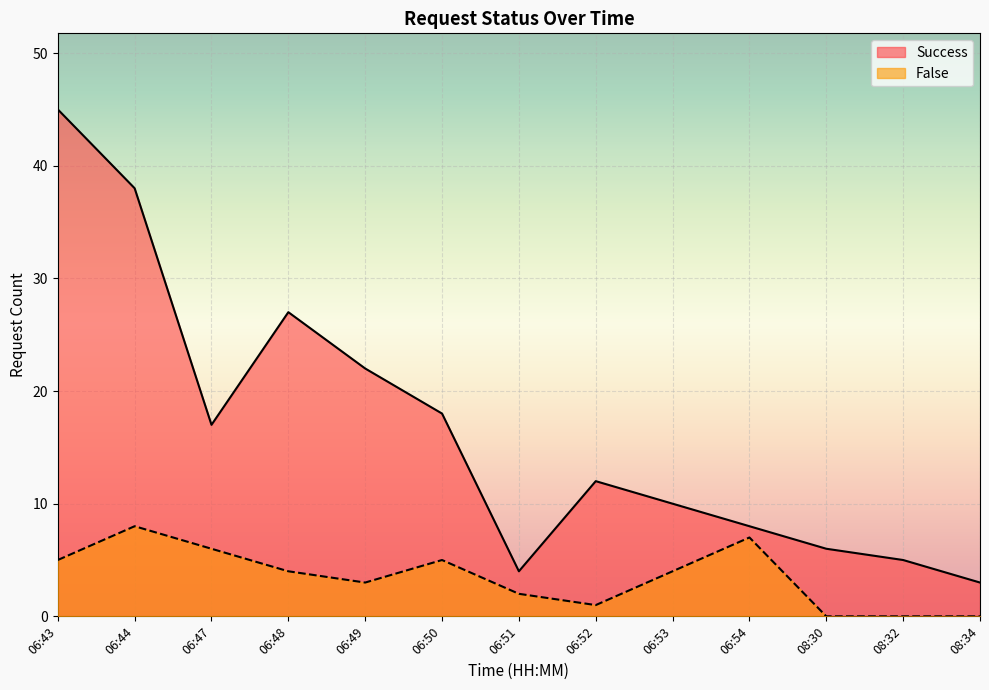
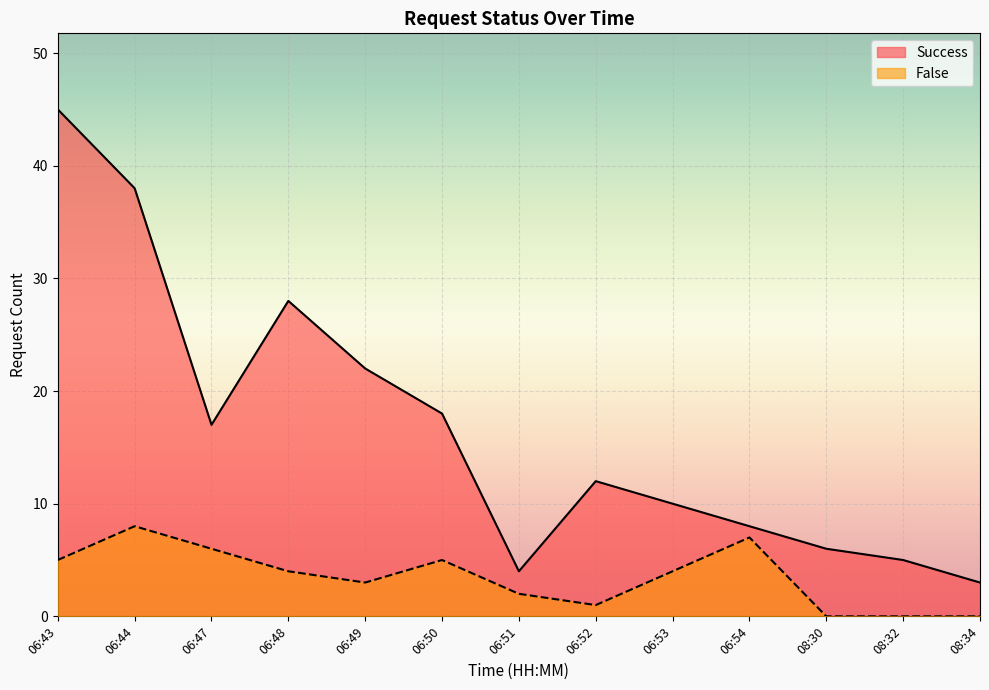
Success, 06:48: 27 -> 28
